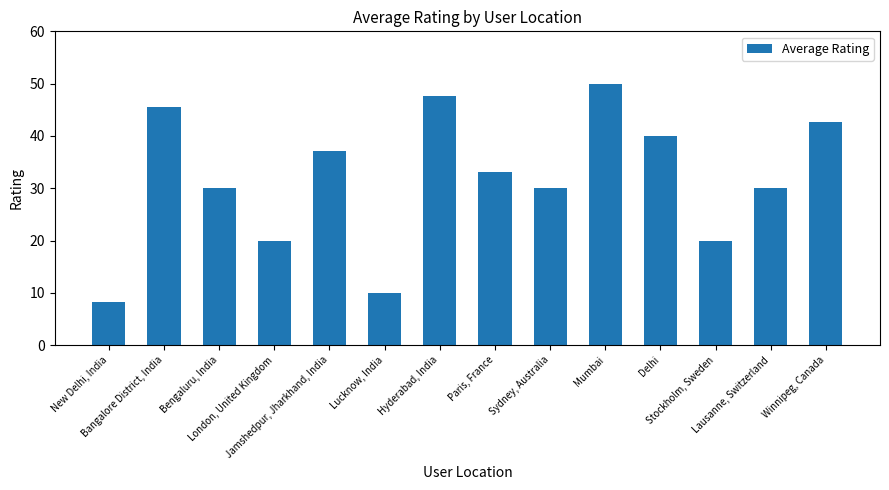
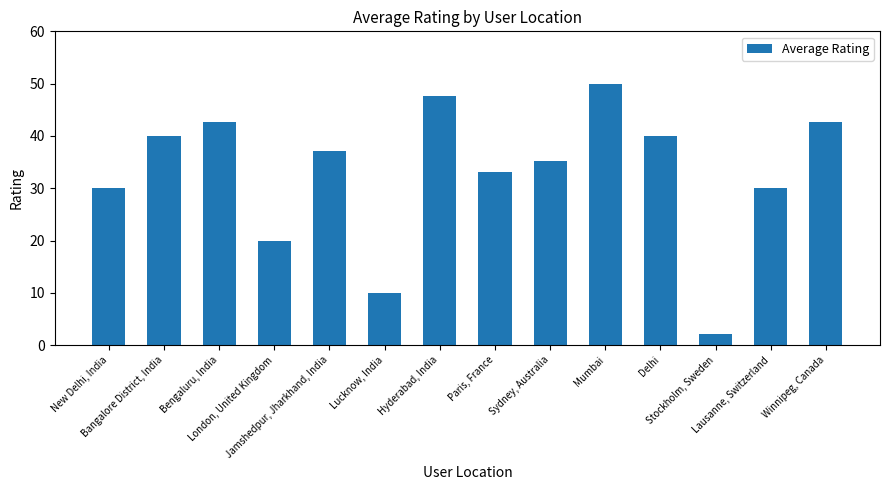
New Delhi, India: 8 -> 30
Bangalore District, India: 46 -> 40
Bengaluru, India: 30 -> 43
Sydney, Australia: 30 -> 35
Stockholm, Sweden: 20 -> 2
